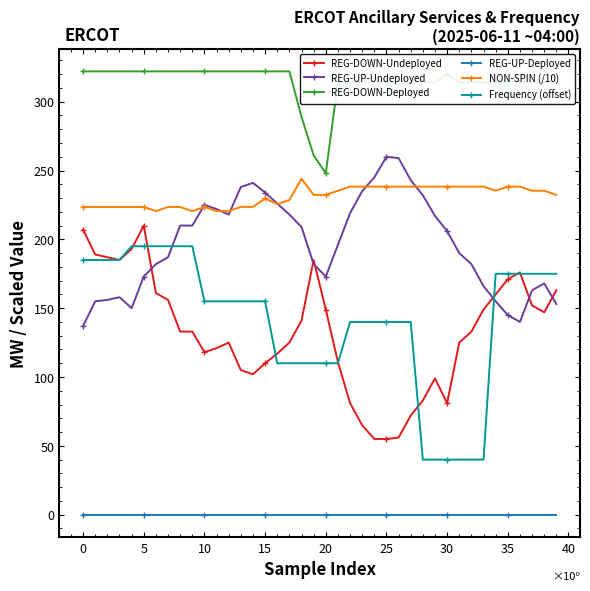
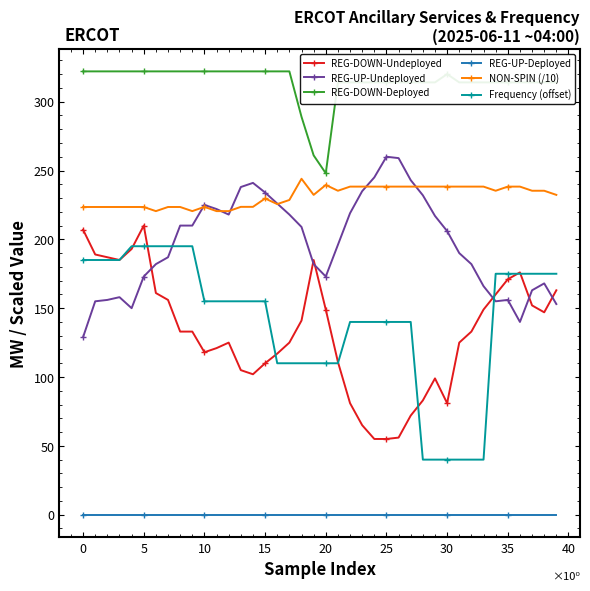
REG-UP-Undeployed, 0: 137 -> 129
NON-SPIN (/10), 20: 232 -> 240
REG-UP-Undeployed, 35: 145 -> 156
